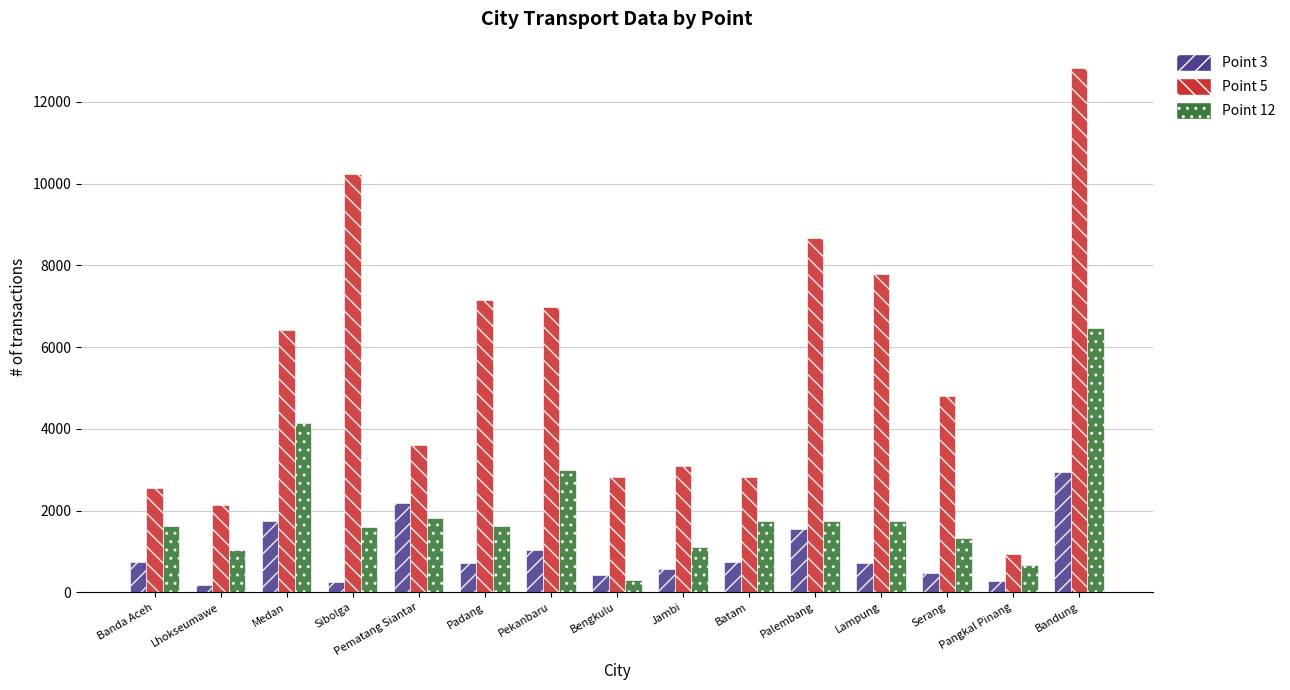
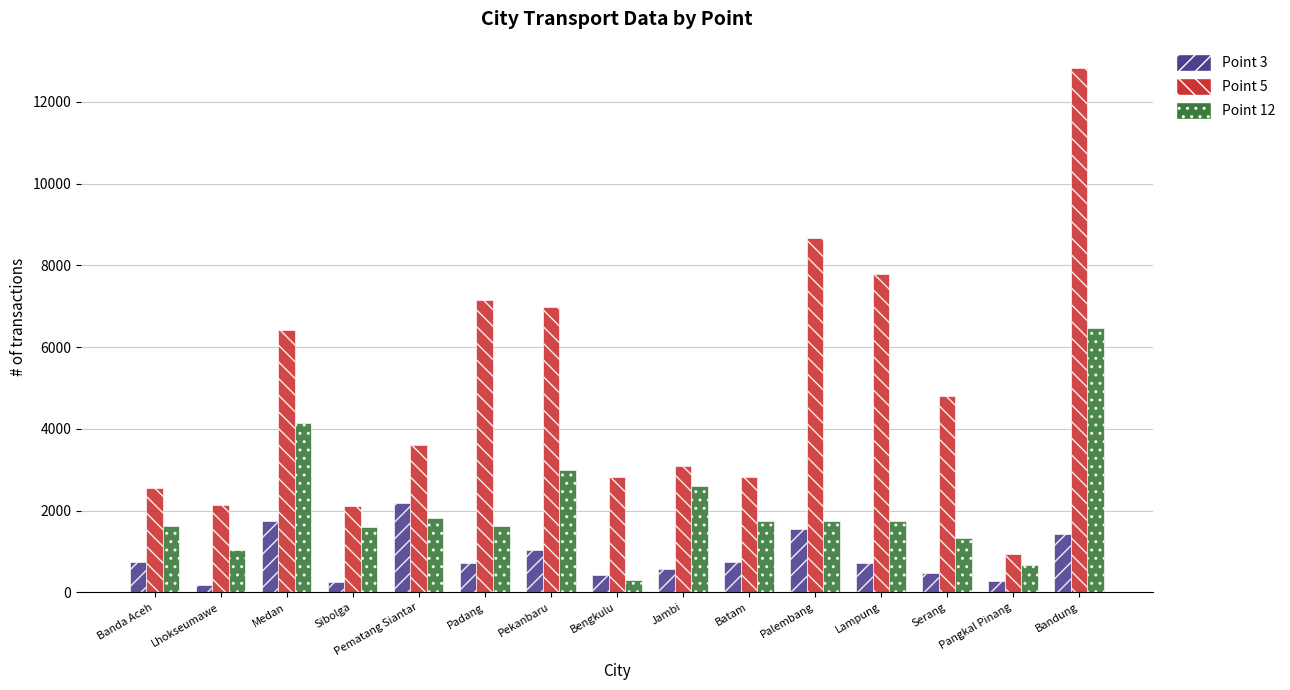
Point 5, Sibolga: 10200 -> 2100
Point 12, Jambi: 1100 -> 2600
Point 3, Bandung: 2900 -> 1400
